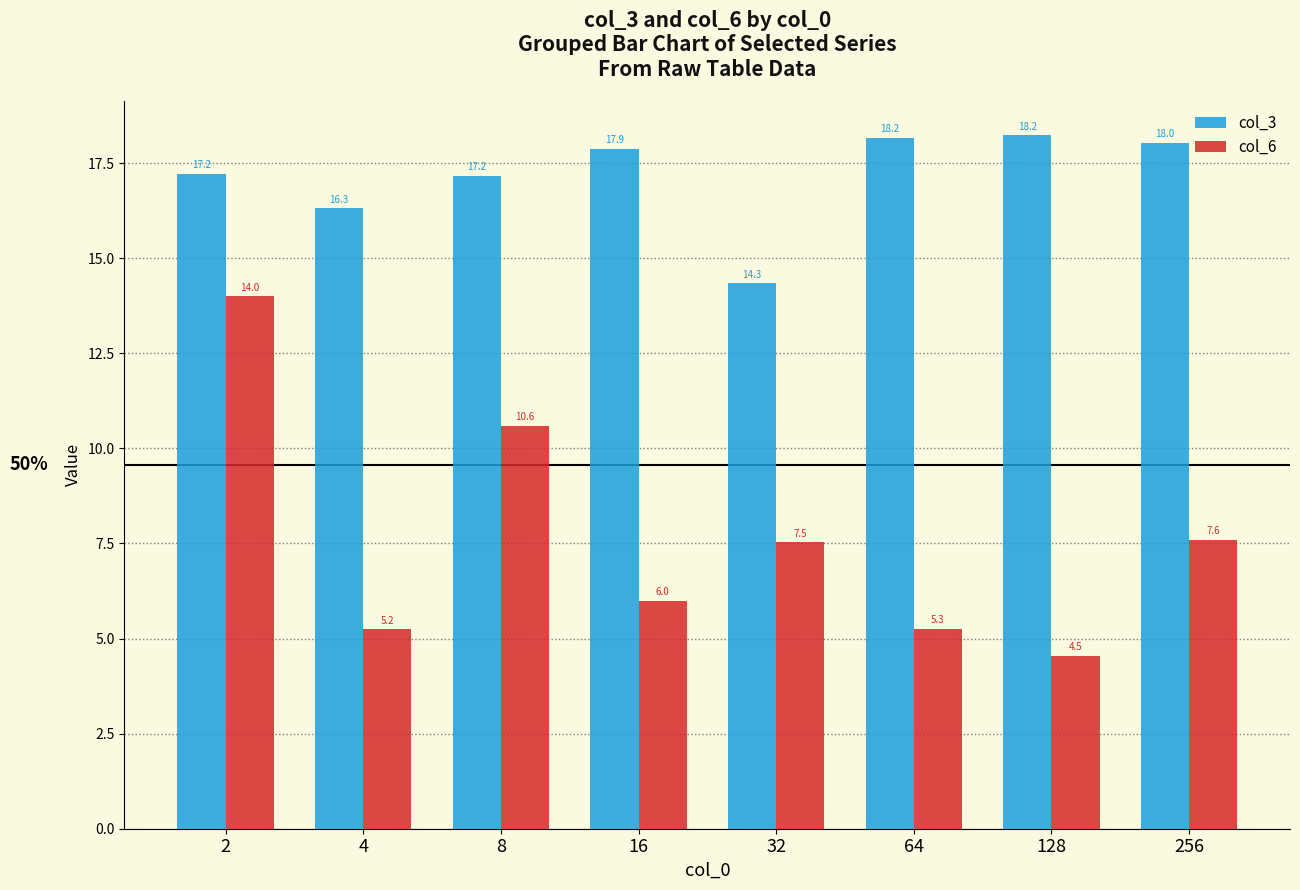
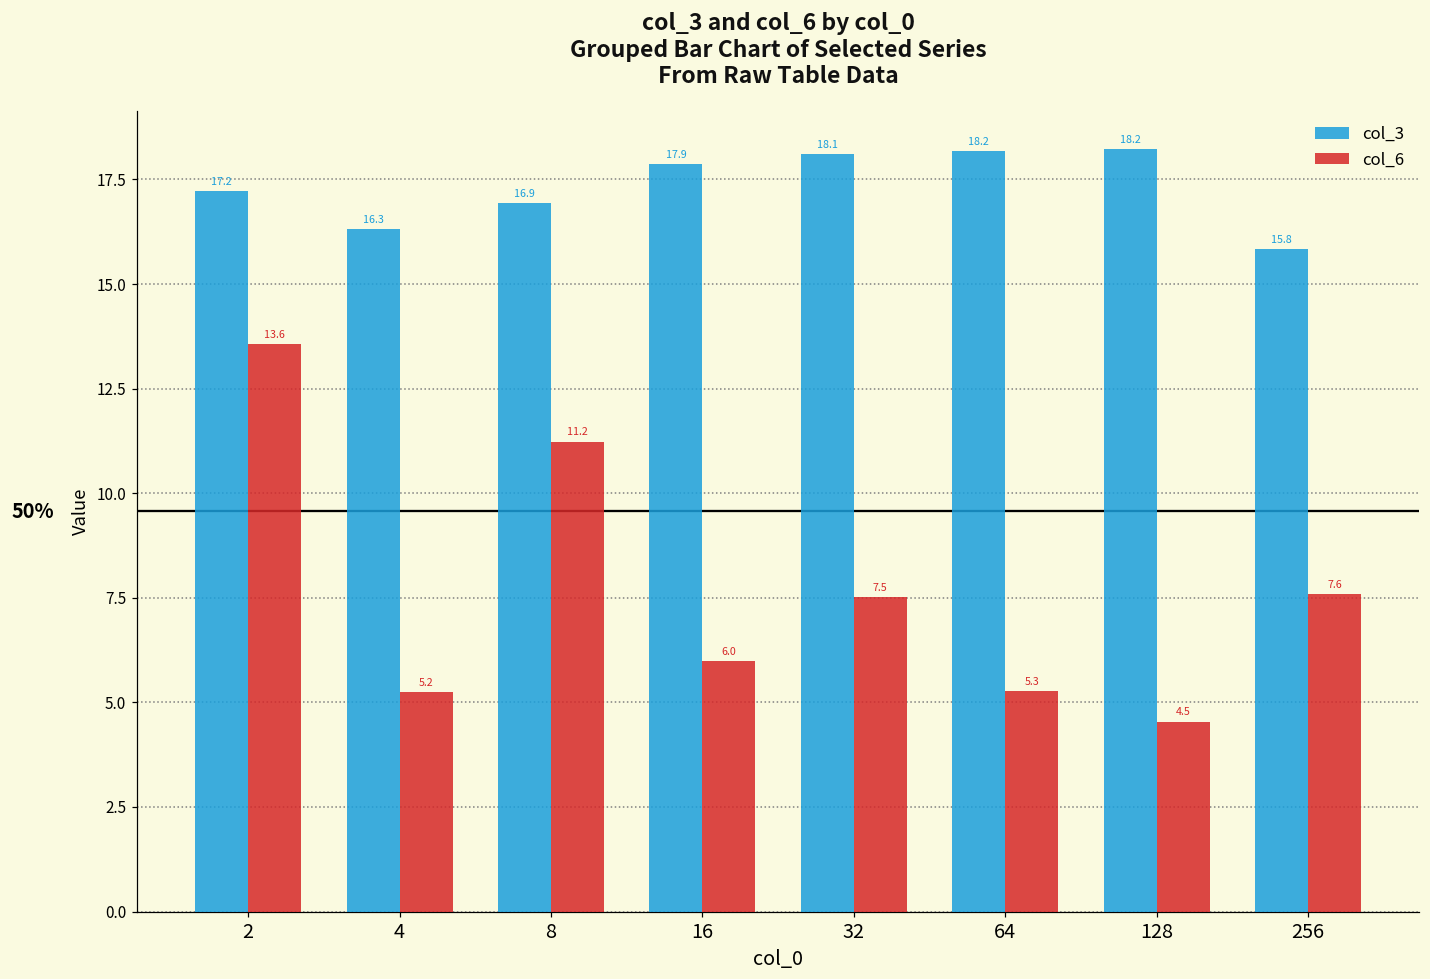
col_6, 2: 14.0 -> 13.6
col_3, 8: 17.2 -> 16.9
col_6, 8: 10.6 -> 11.2
col_3, 32: 14.3 -> 18.1
col_3, 256: 18.0 -> 15.8
